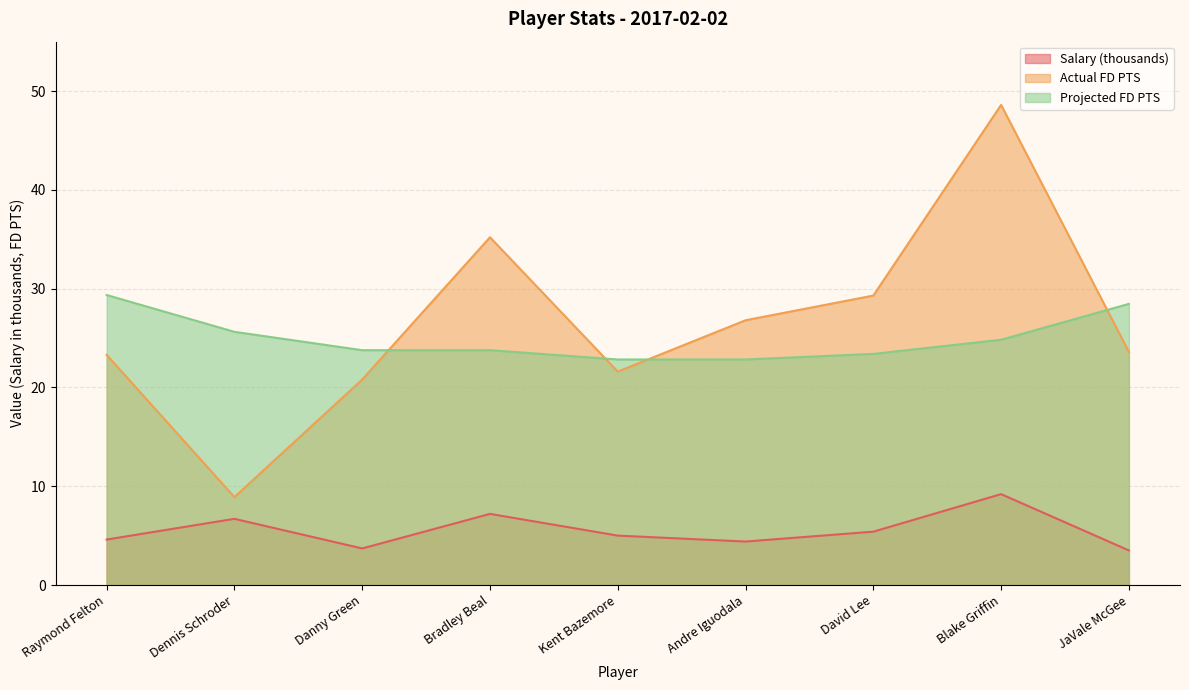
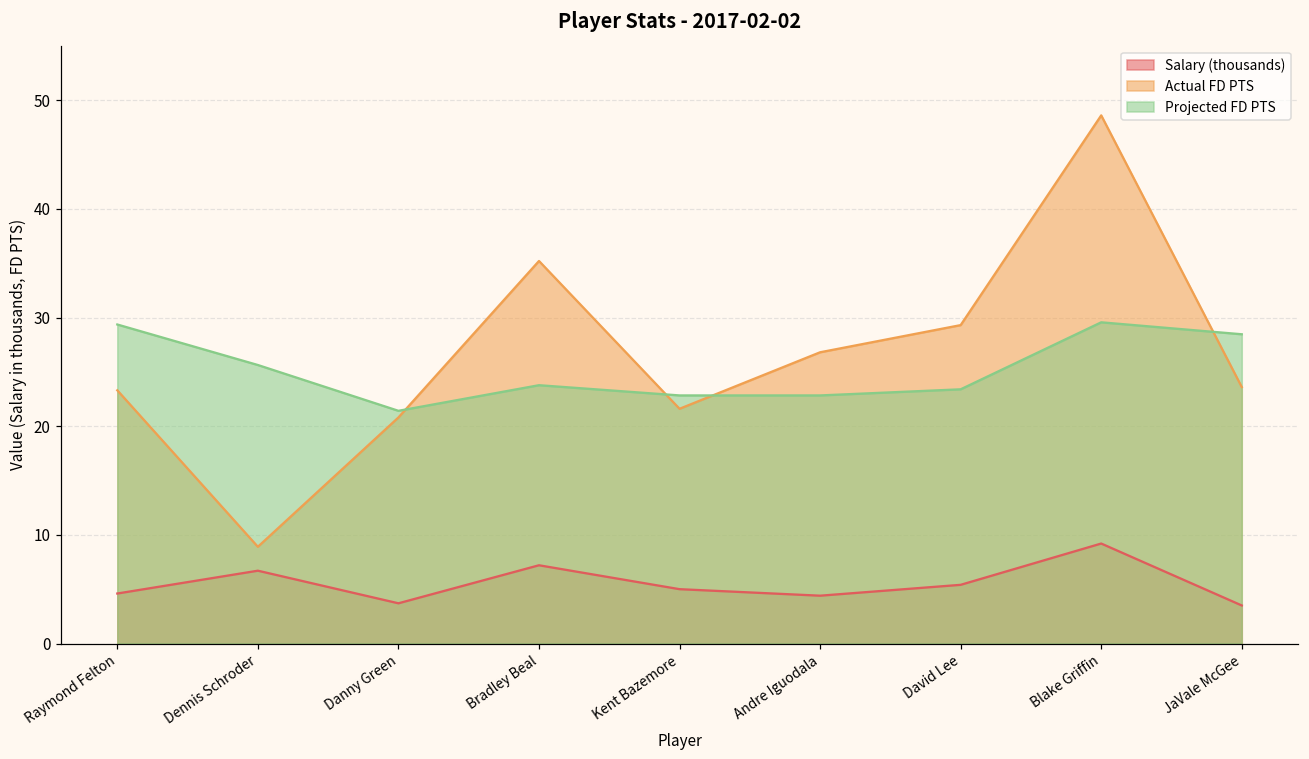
Projected FD PTS, Danny Green: 24 -> 21
Projected FD PTS, Blake Griffin: 25 -> 30
